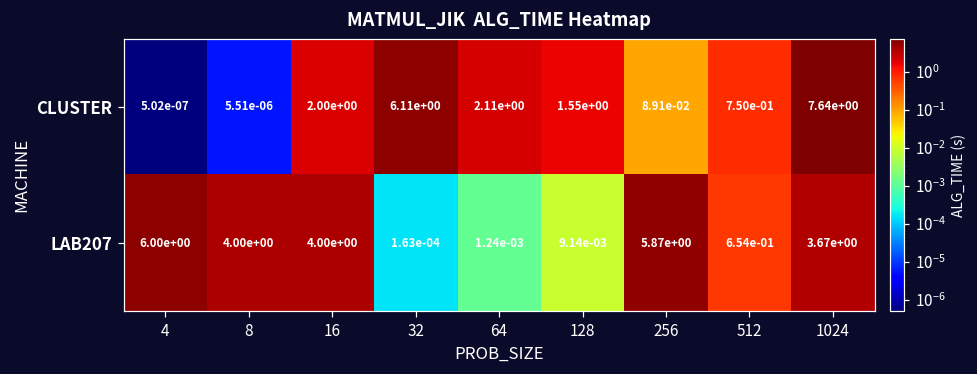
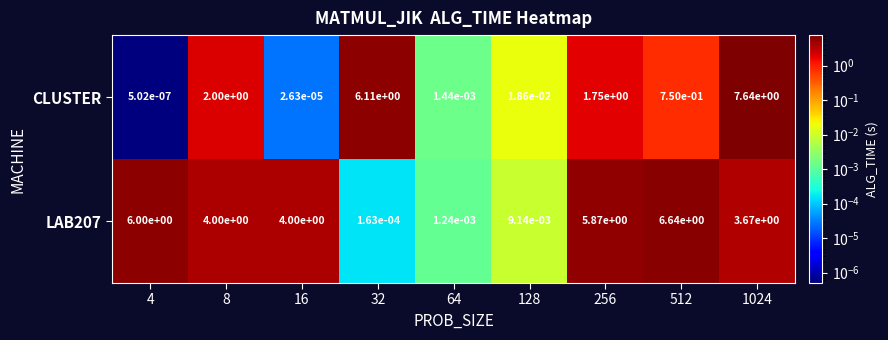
CLUSTER, 8: 5.51e-06 -> 2.00e+00
CLUSTER, 16: 2.00e+00 -> 2.63e-05
CLUSTER, 64: 2.11e+00 -> 1.44e-03
CLUSTER, 128: 1.55e+00 -> 1.86e-02
CLUSTER, 256: 8.91e-02 -> 1.75e+00
LAB207, 512: 6.54e-01 -> 6.64e+00
